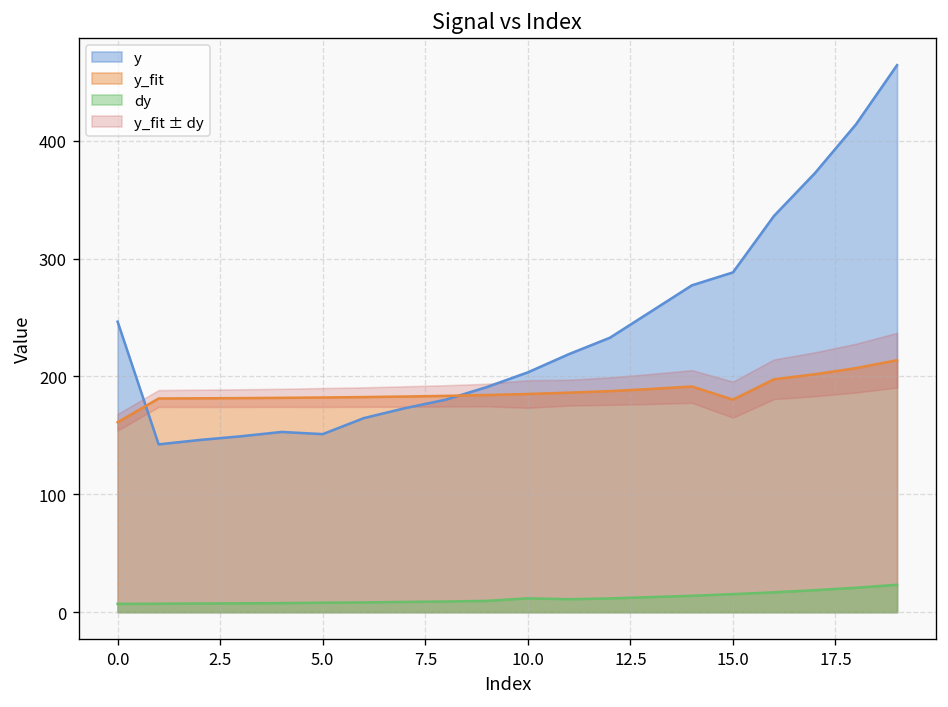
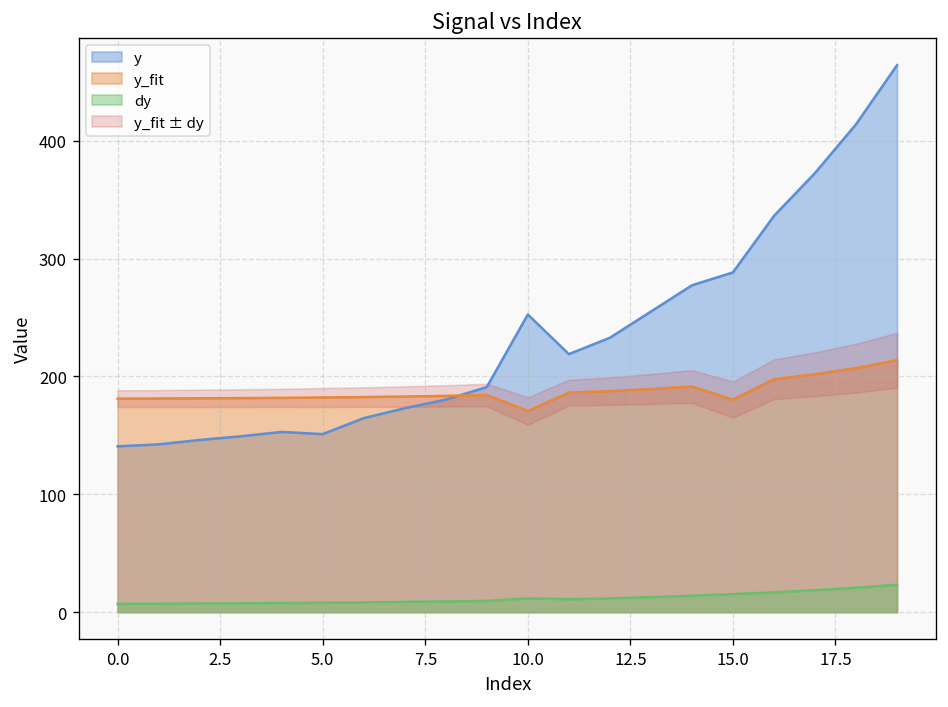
y, 0.0: 250 -> 140
y_fit, 0.0: 160 -> 180
y, 10.0: 200 -> 250
y_fit, 10.0: 190 -> 170
